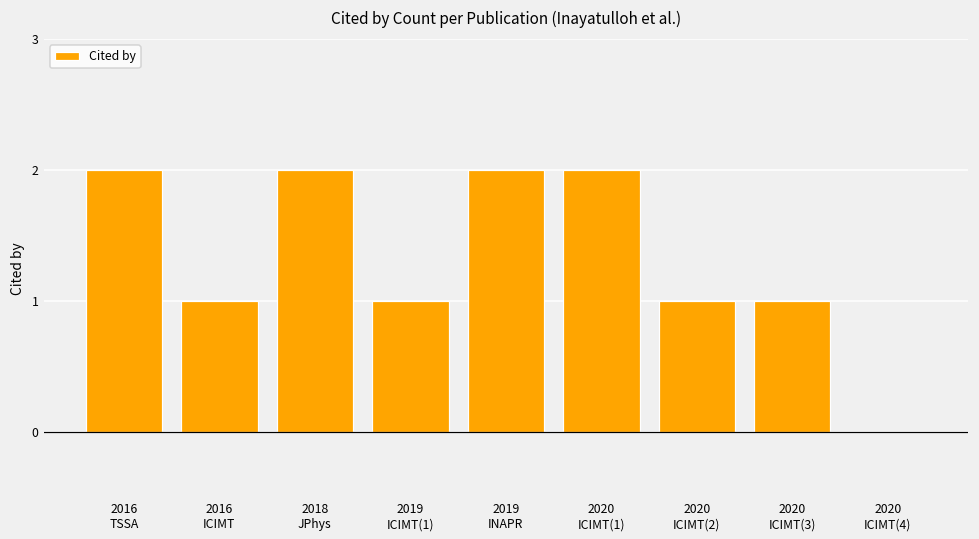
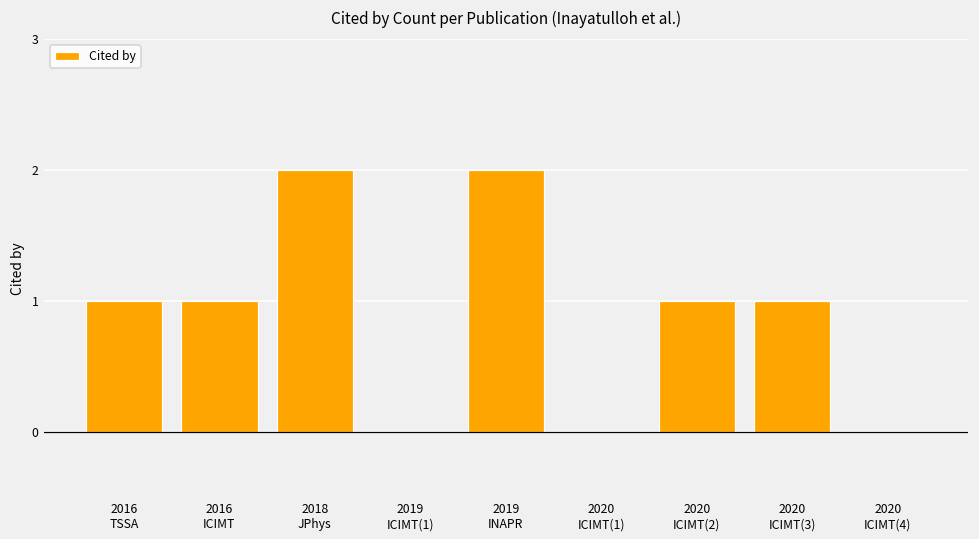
2016 TSSA: 2 -> 1
2019 ICIMT(1): 1 -> 0
2020 ICIMT(1): 2 -> 0
